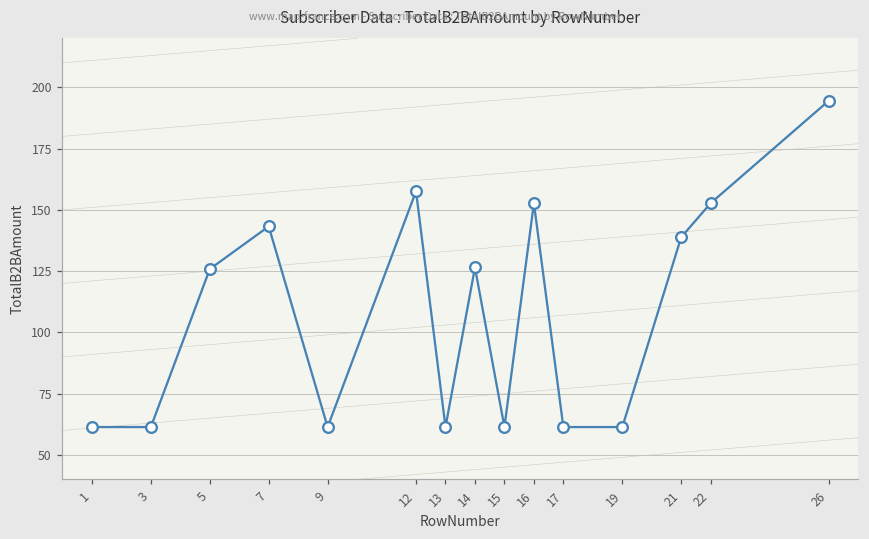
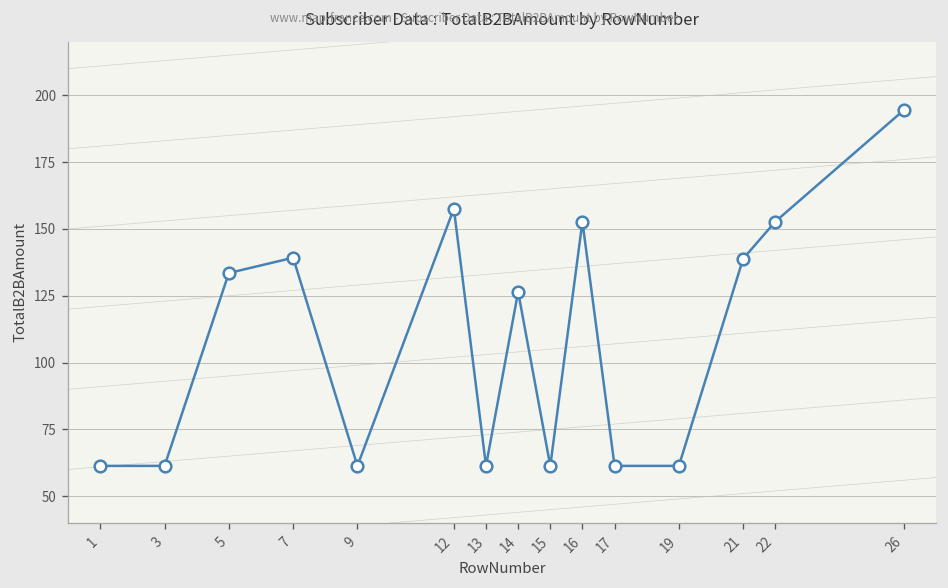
5: 126 -> 134
7: 143 -> 139
